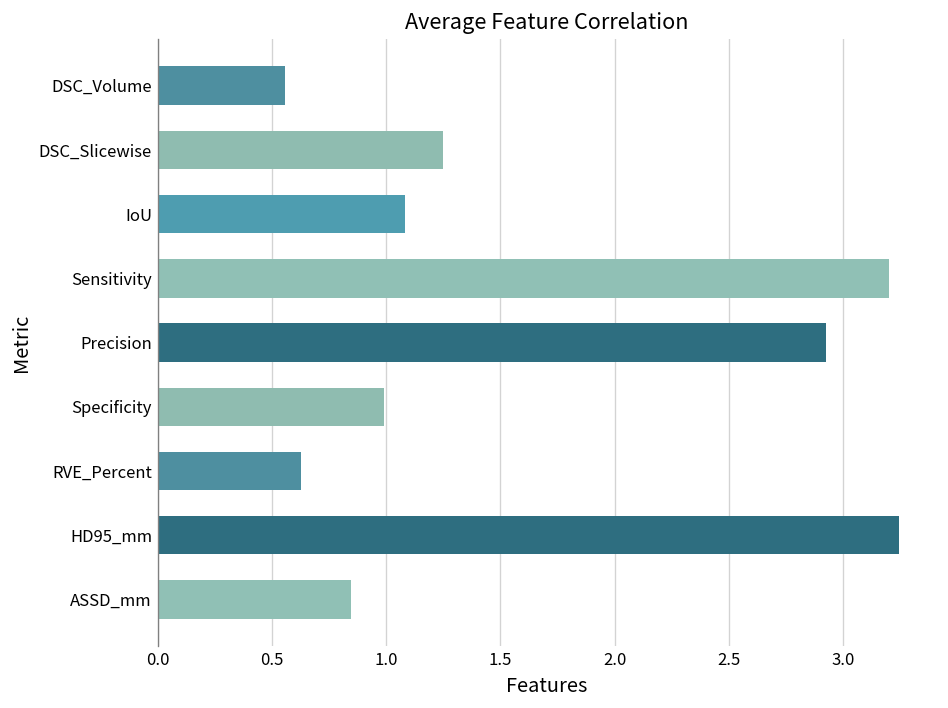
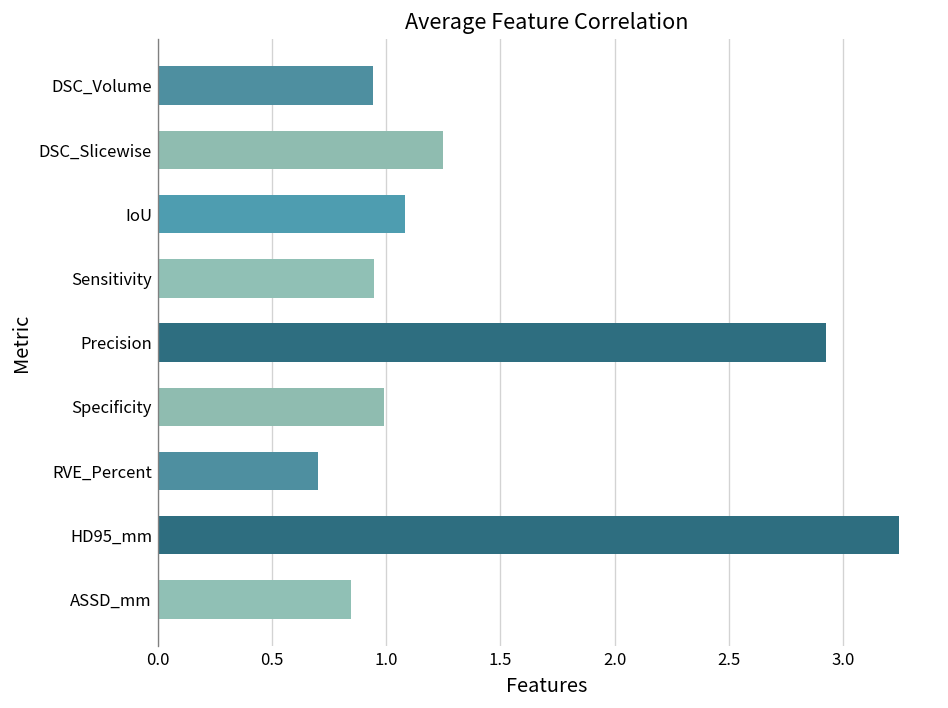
DSC_Volume: 0.56 -> 0.94
Sensitivity: 3.20 -> 0.95
RVE_Percent: 0.63 -> 0.70
